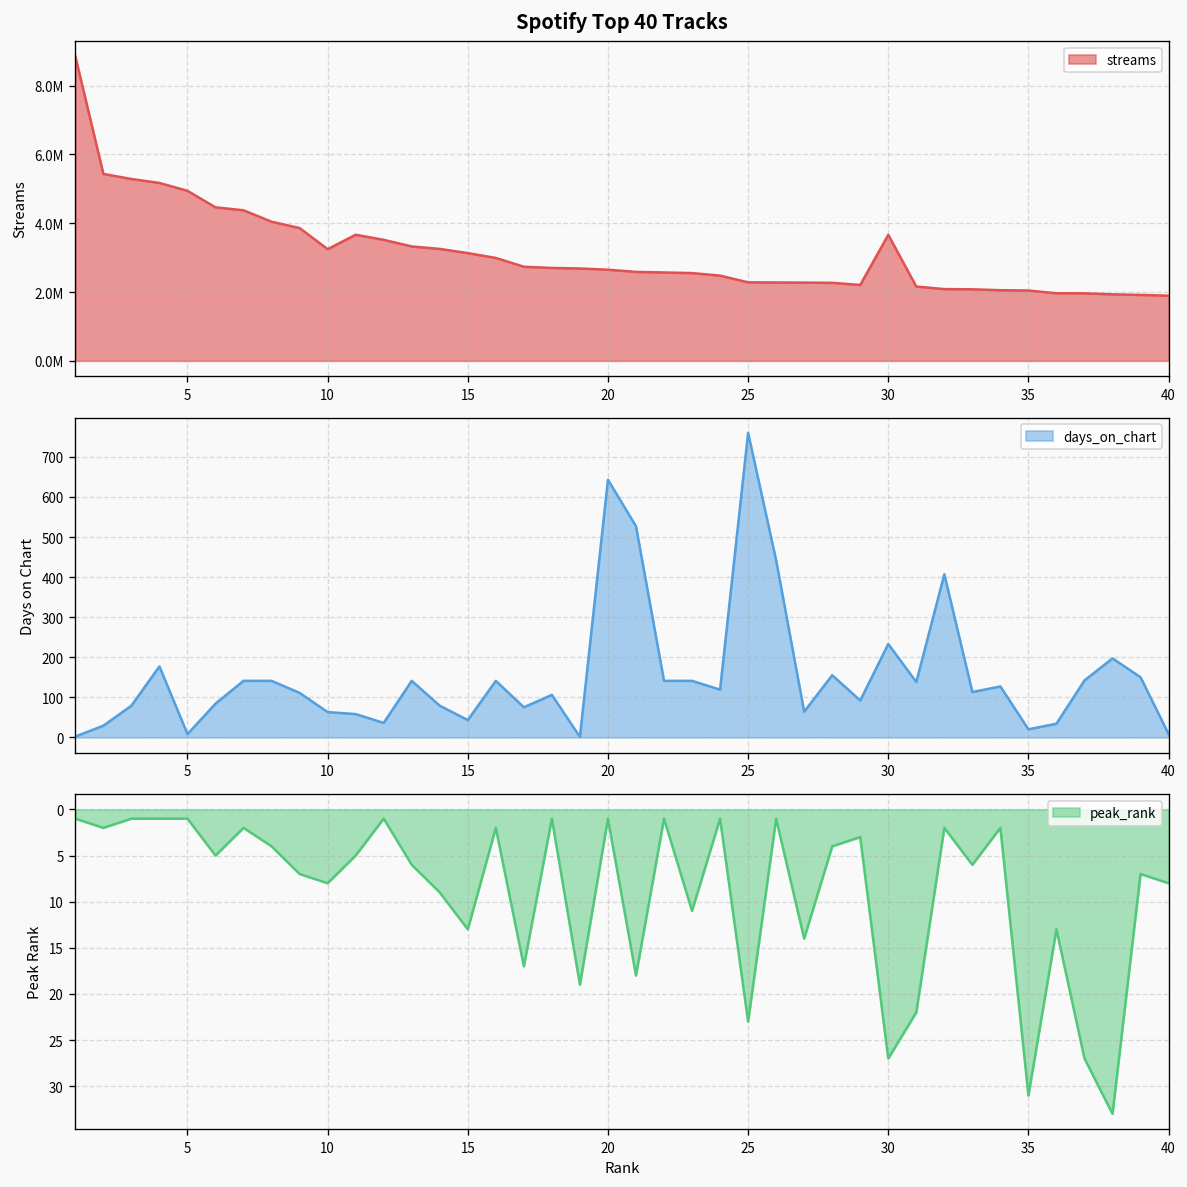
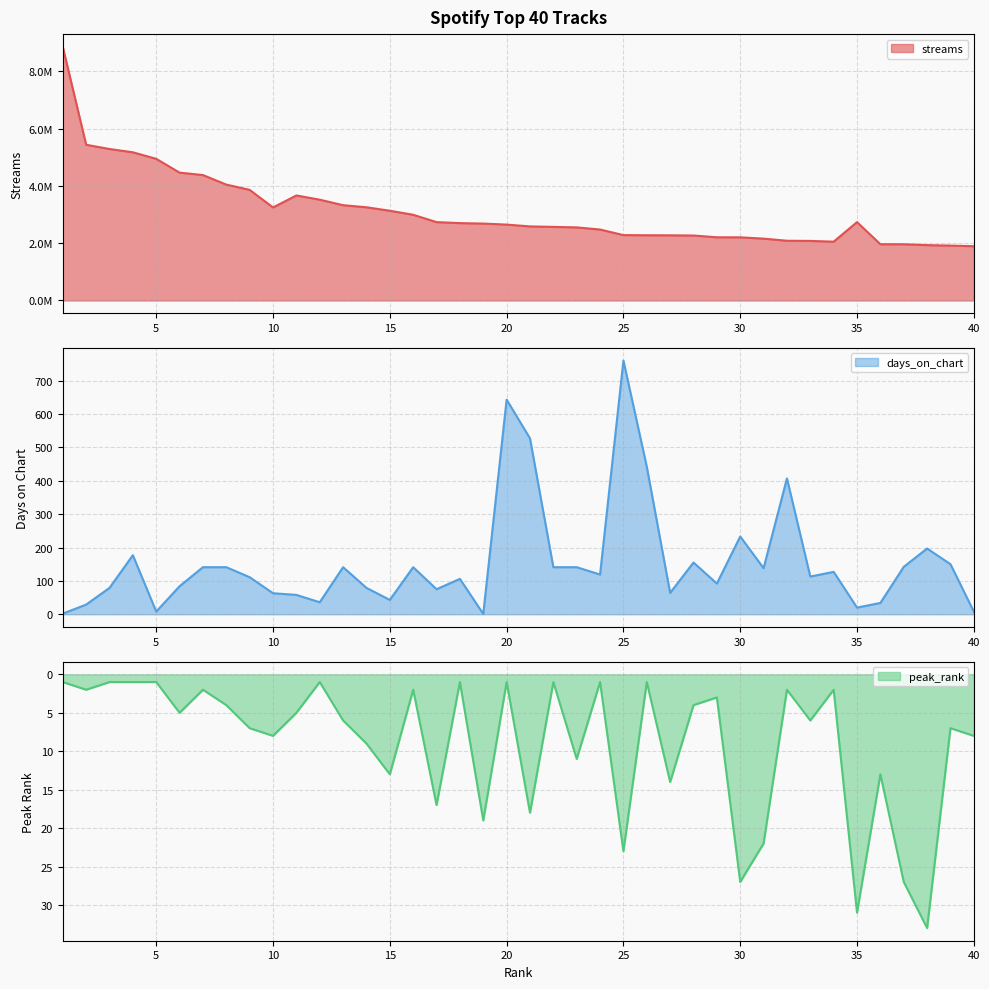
Spotify Top 40 Tracks, 30: 3700000 -> 2200000
Spotify Top 40 Tracks, 35: 2000000 -> 2700000
